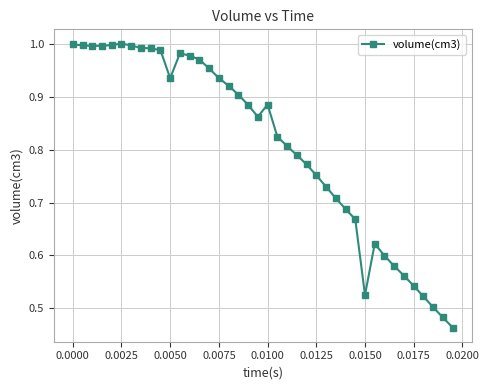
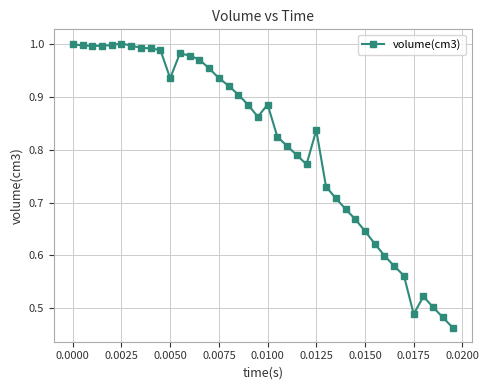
0.0125: 0.75 -> 0.84
0.0150: 0.53 -> 0.65
0.0175: 0.54 -> 0.49
